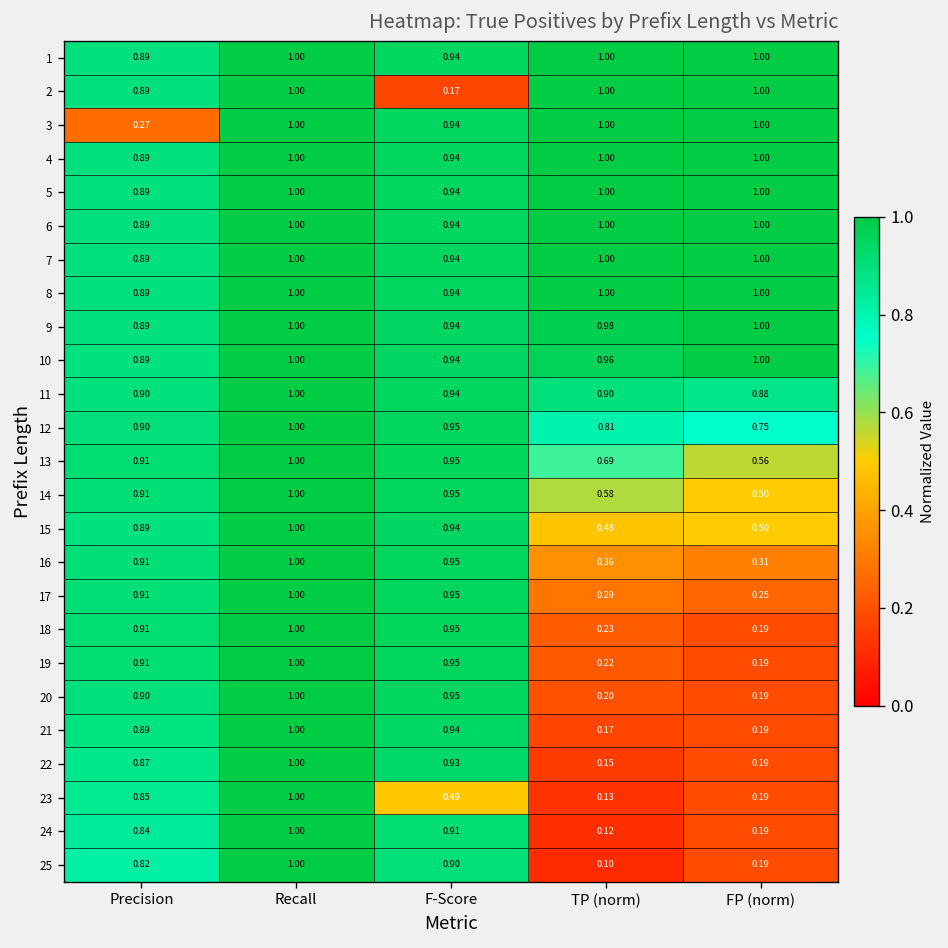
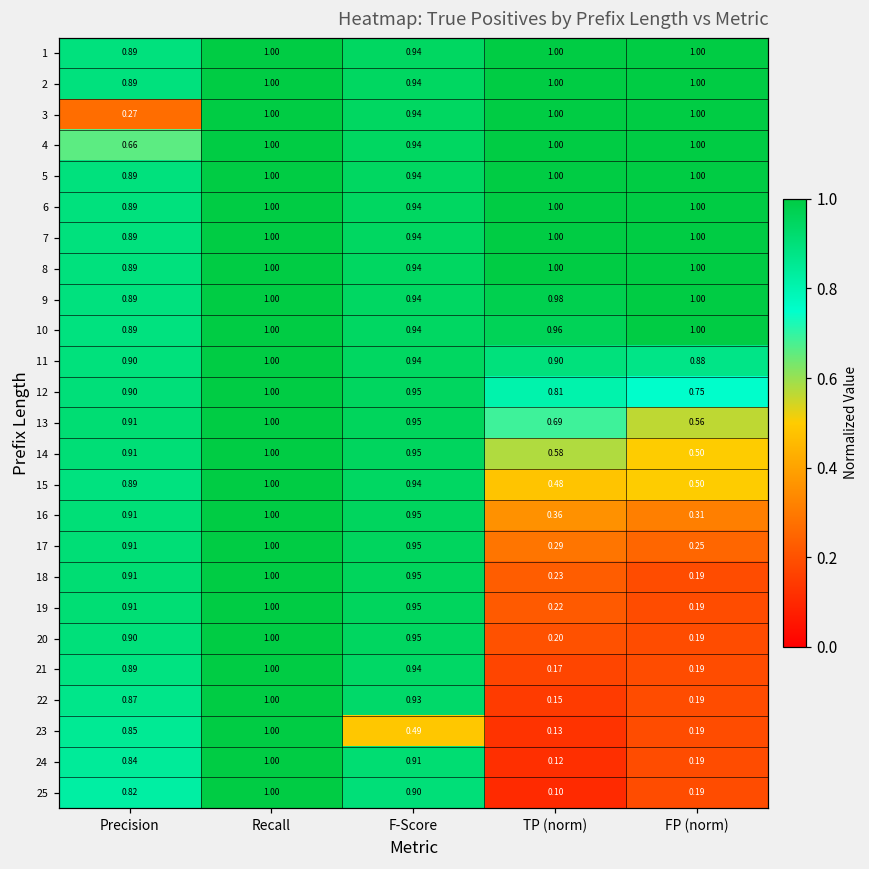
2, F-Score: 0.17 -> 0.94
4, Precision: 0.89 -> 0.66
